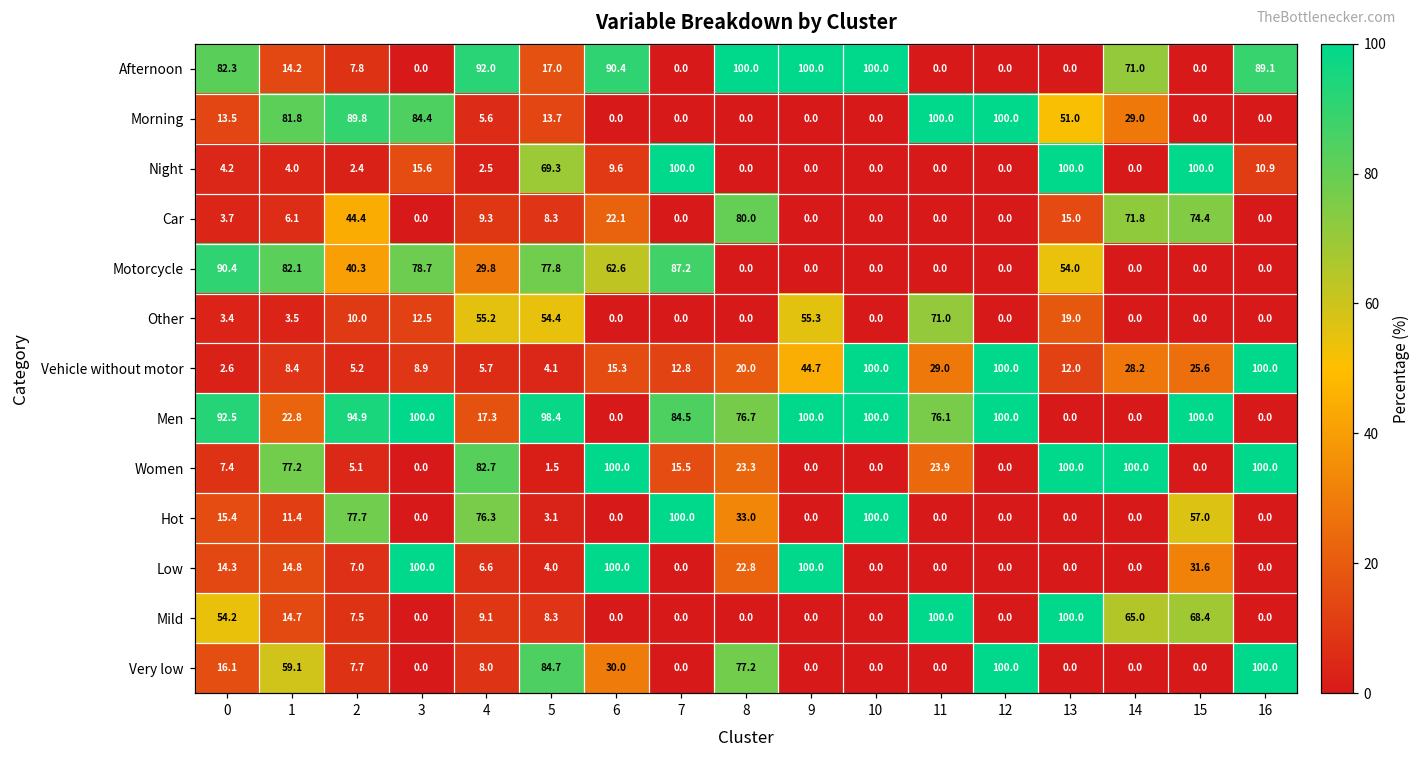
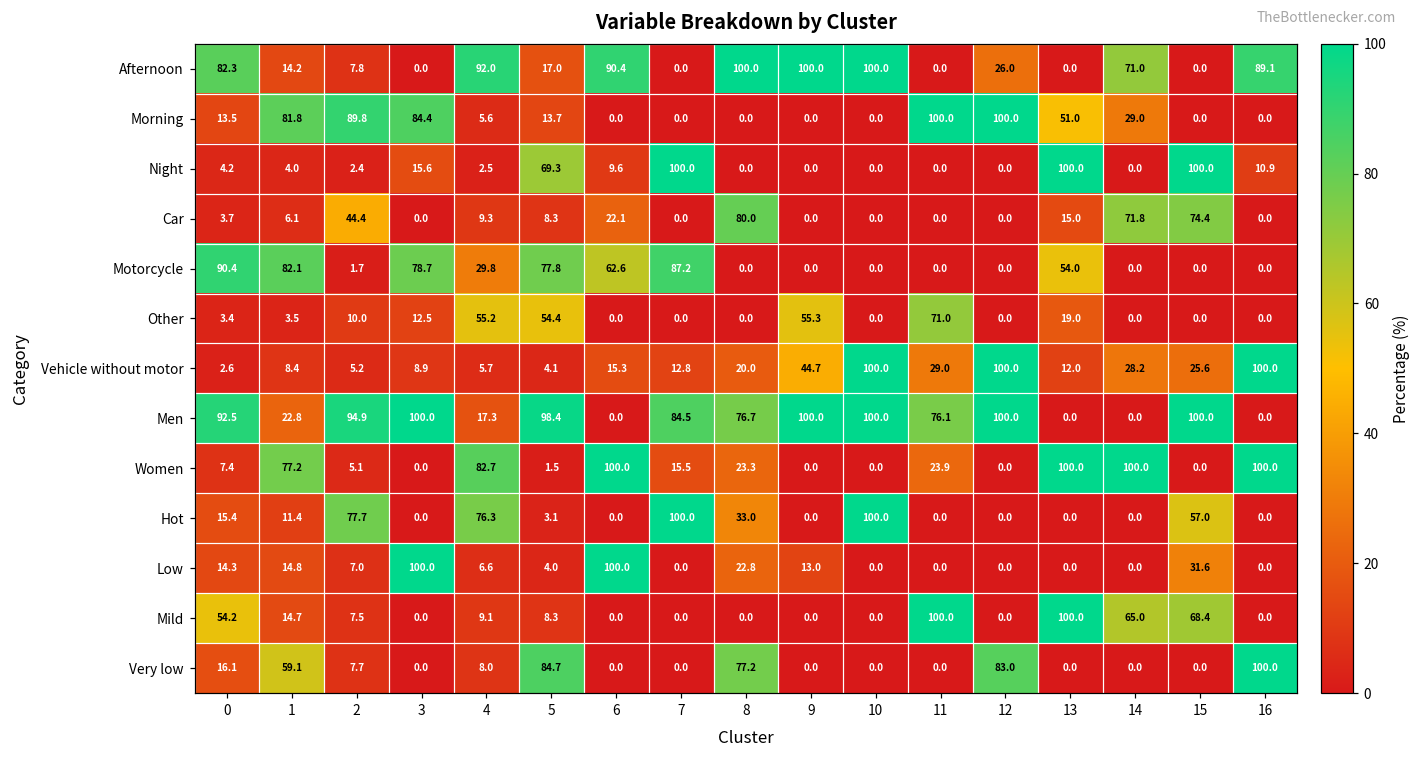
Afternoon, 12: 0.0 -> 26.0
Motorcycle, 2: 40.3 -> 1.7
Low, 9: 100.0 -> 13.0
Very low, 6: 30.0 -> 0.0
Very low, 12: 100.0 -> 83.0
